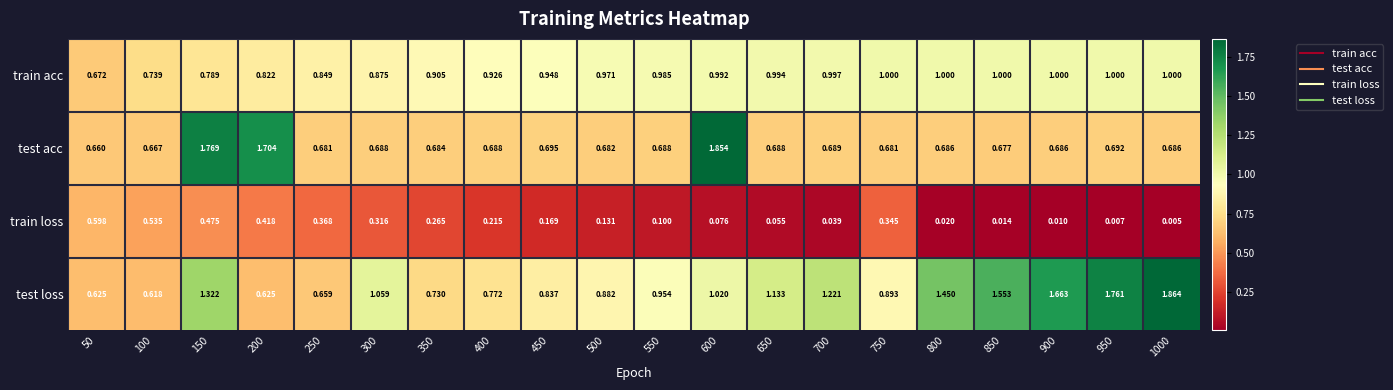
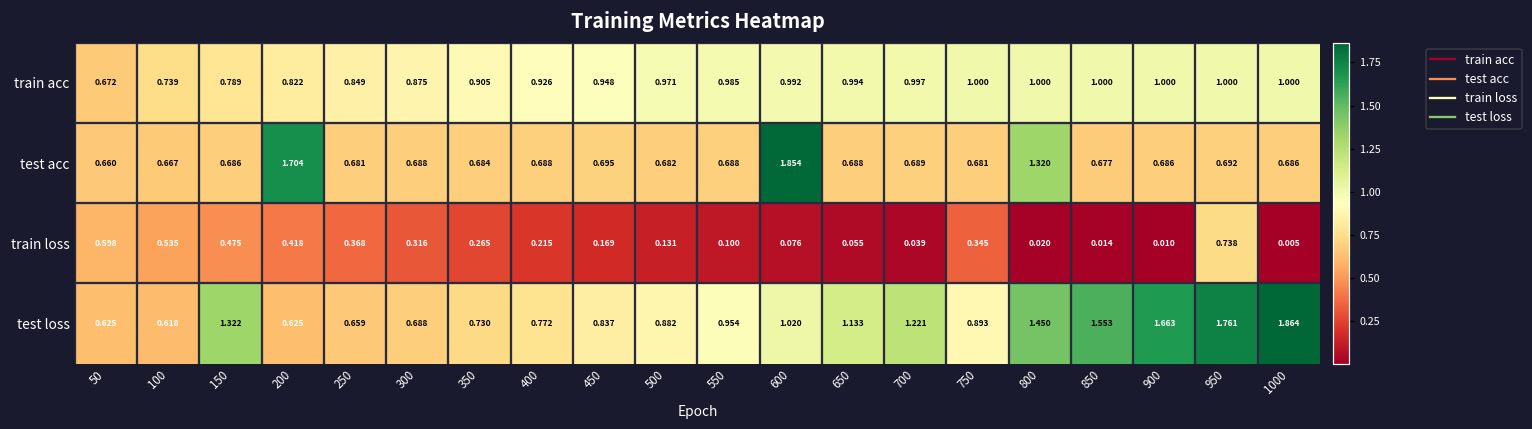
test acc, 150: 1.769 -> 0.686
test acc, 800: 0.686 -> 1.320
train loss, 950: 0.007 -> 0.738
test loss, 300: 1.059 -> 0.688
